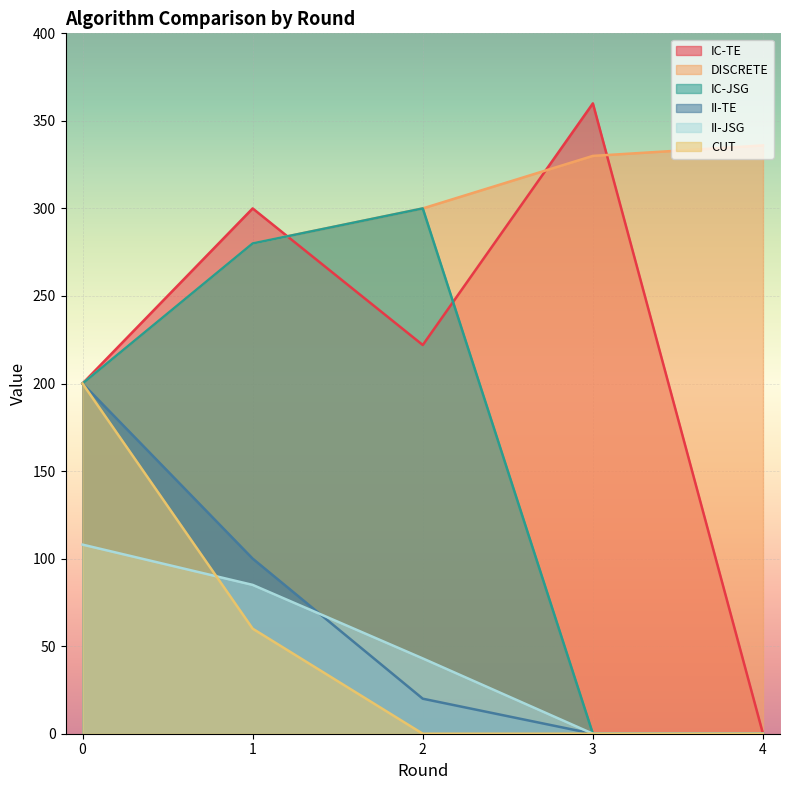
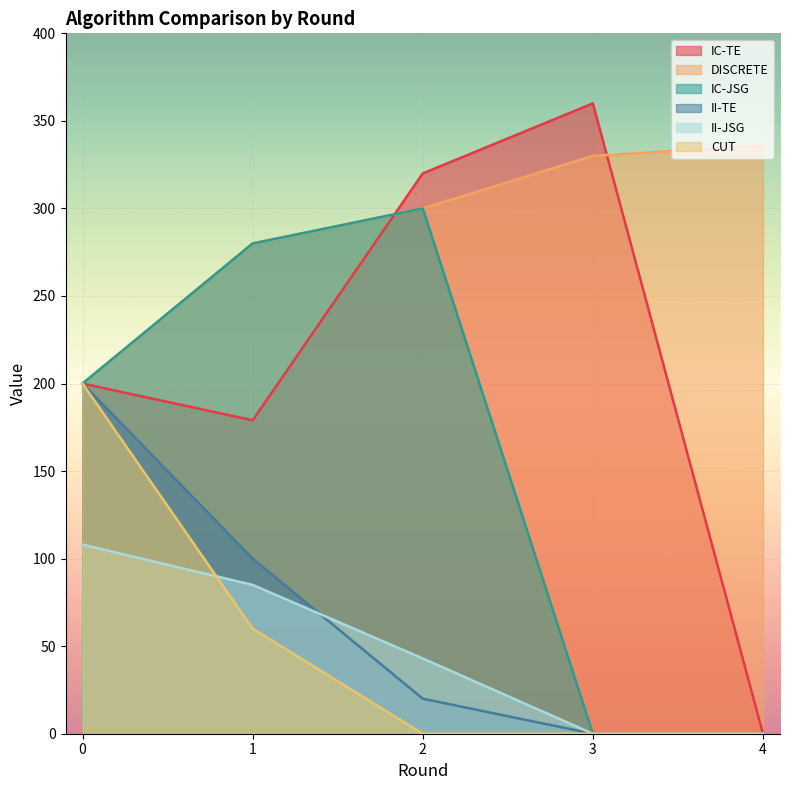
IC-TE, 1: 300 -> 179
IC-TE, 2: 222 -> 320
